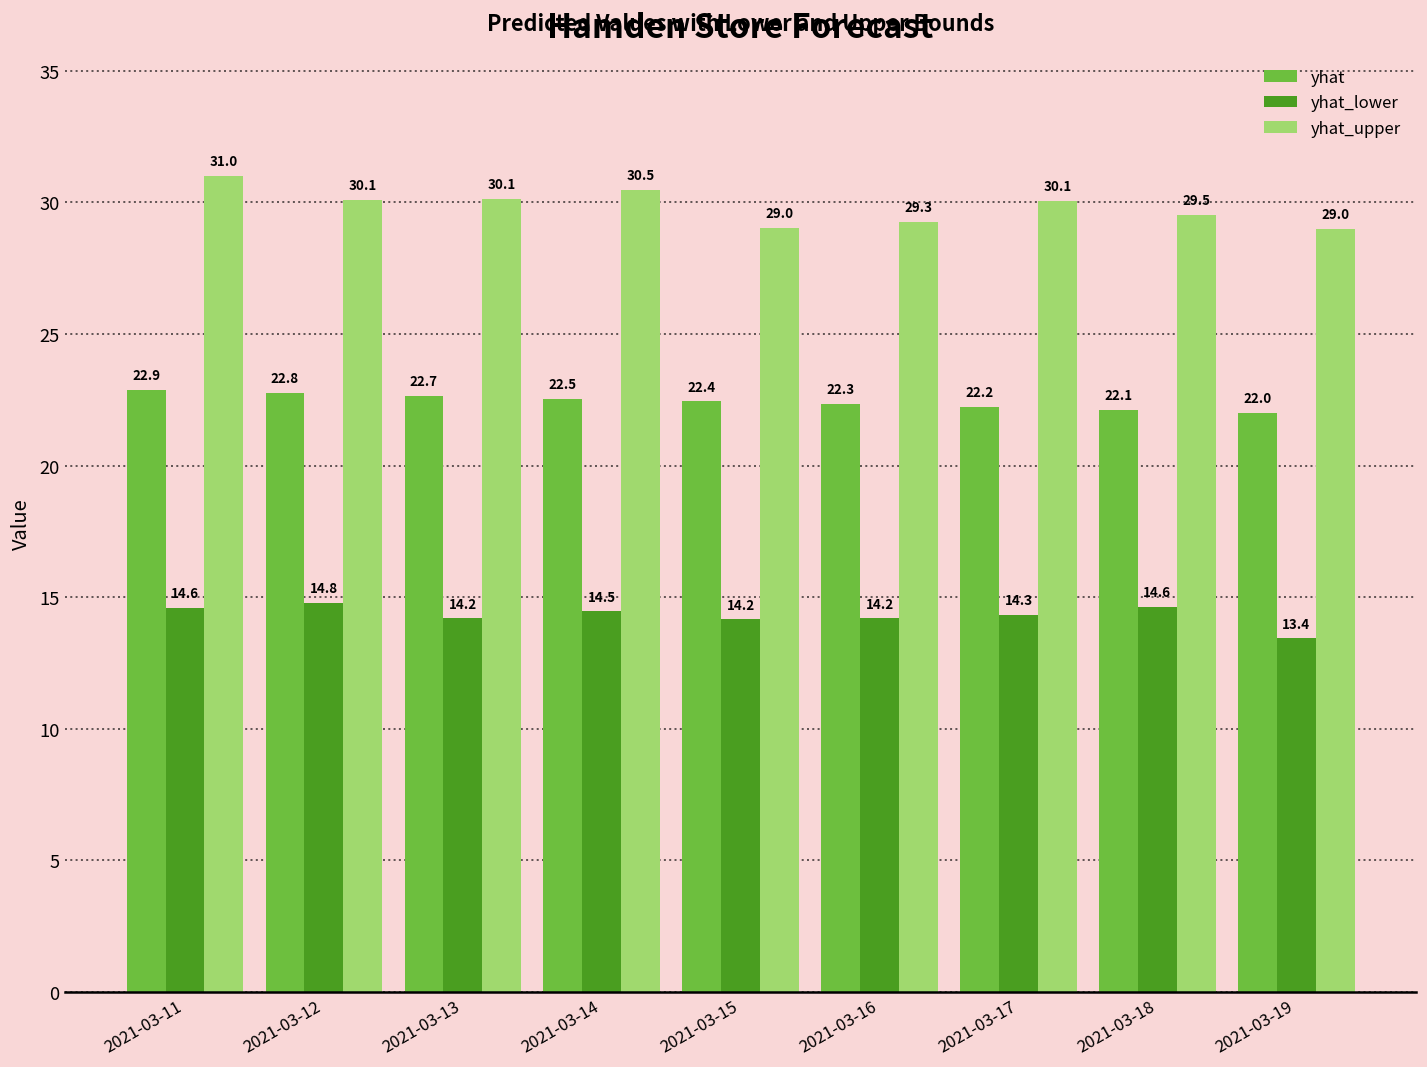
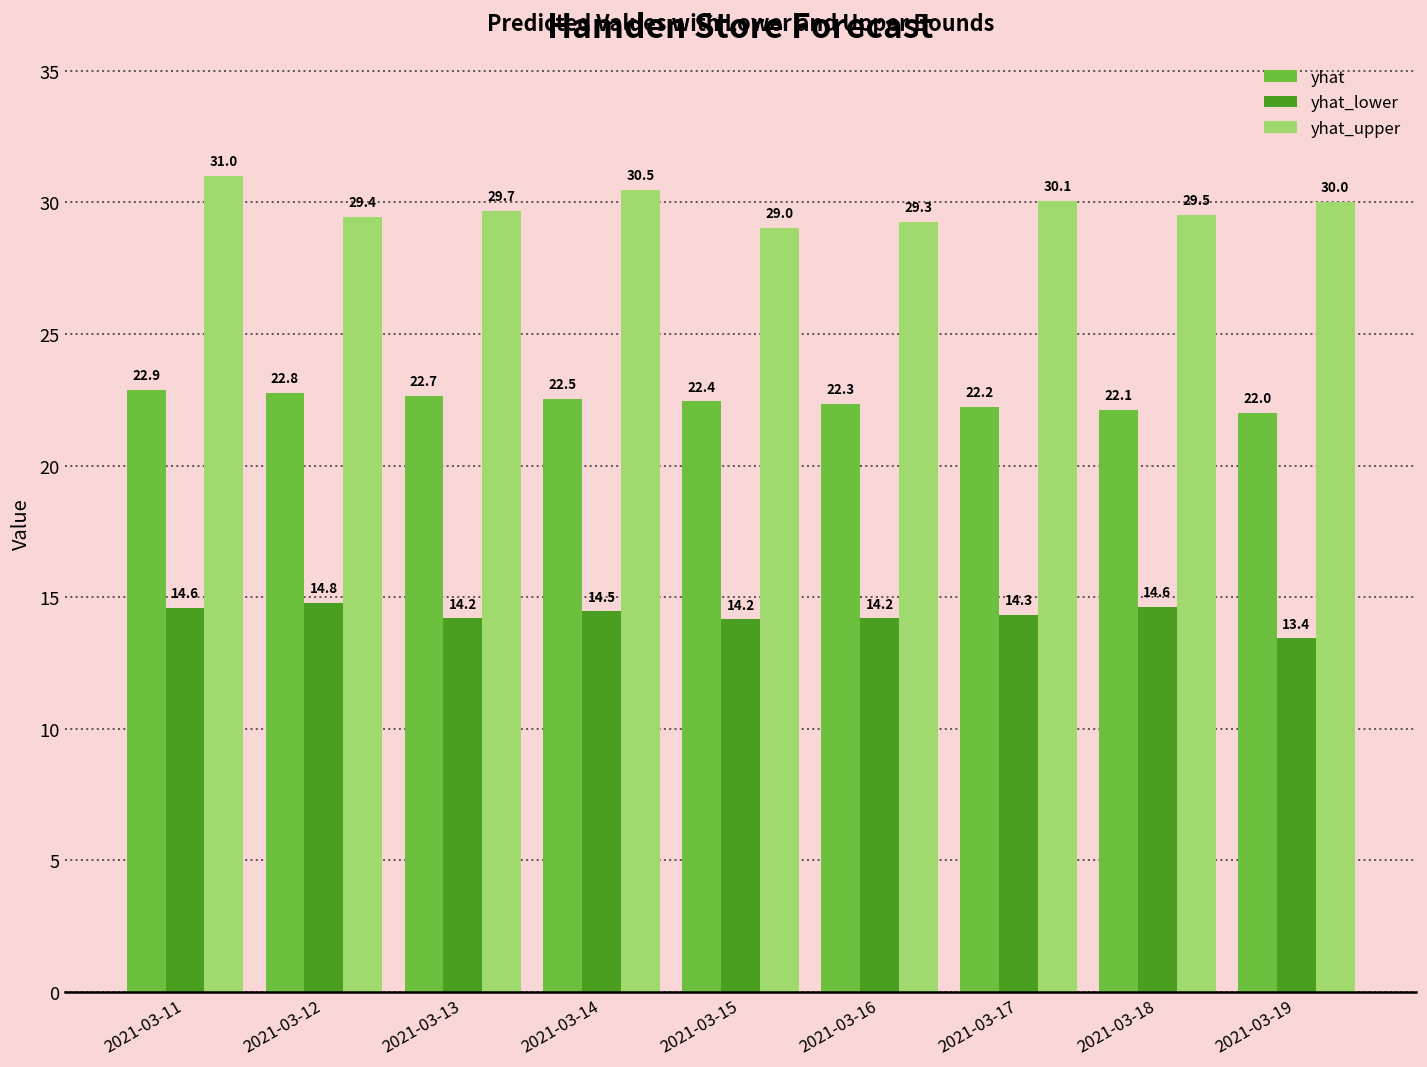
yhat_upper, 2021-03-12: 30.1 -> 29.4
yhat_upper, 2021-03-13: 30.1 -> 29.7
yhat_upper, 2021-03-19: 29.0 -> 30.0
